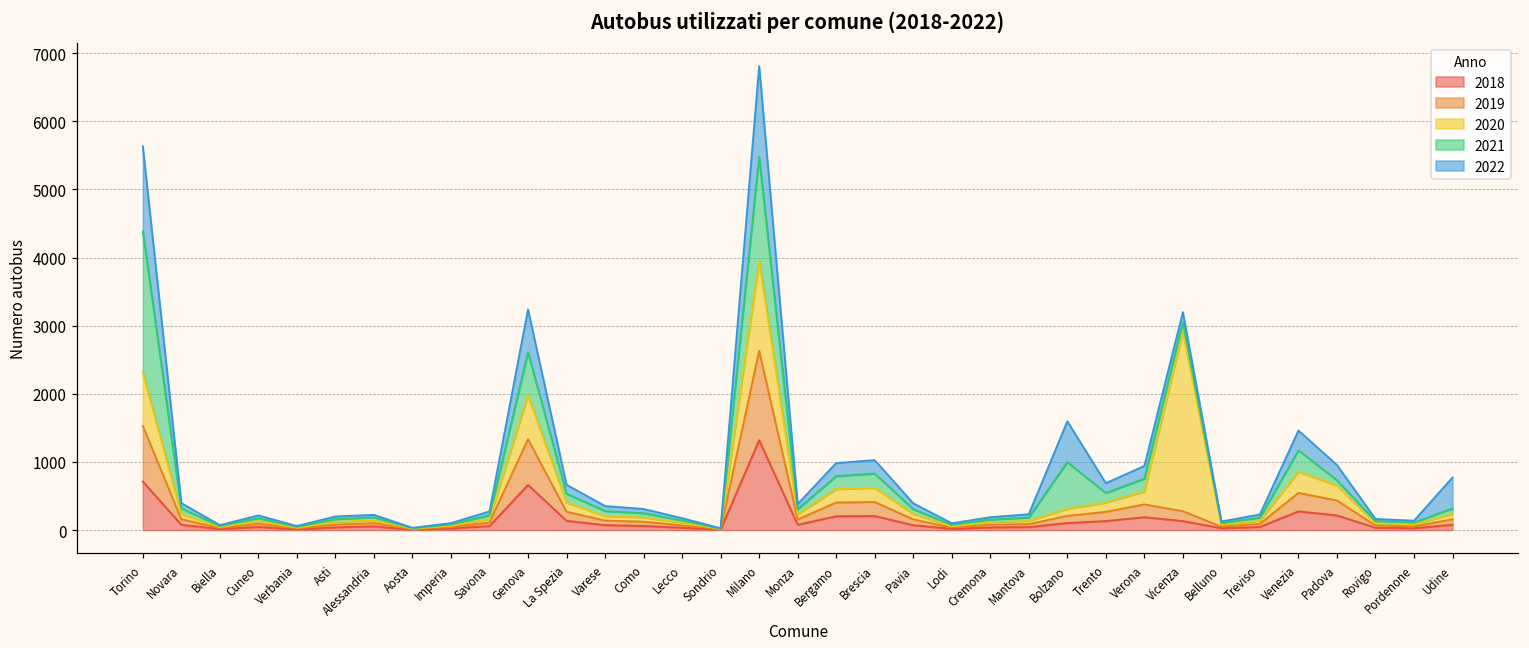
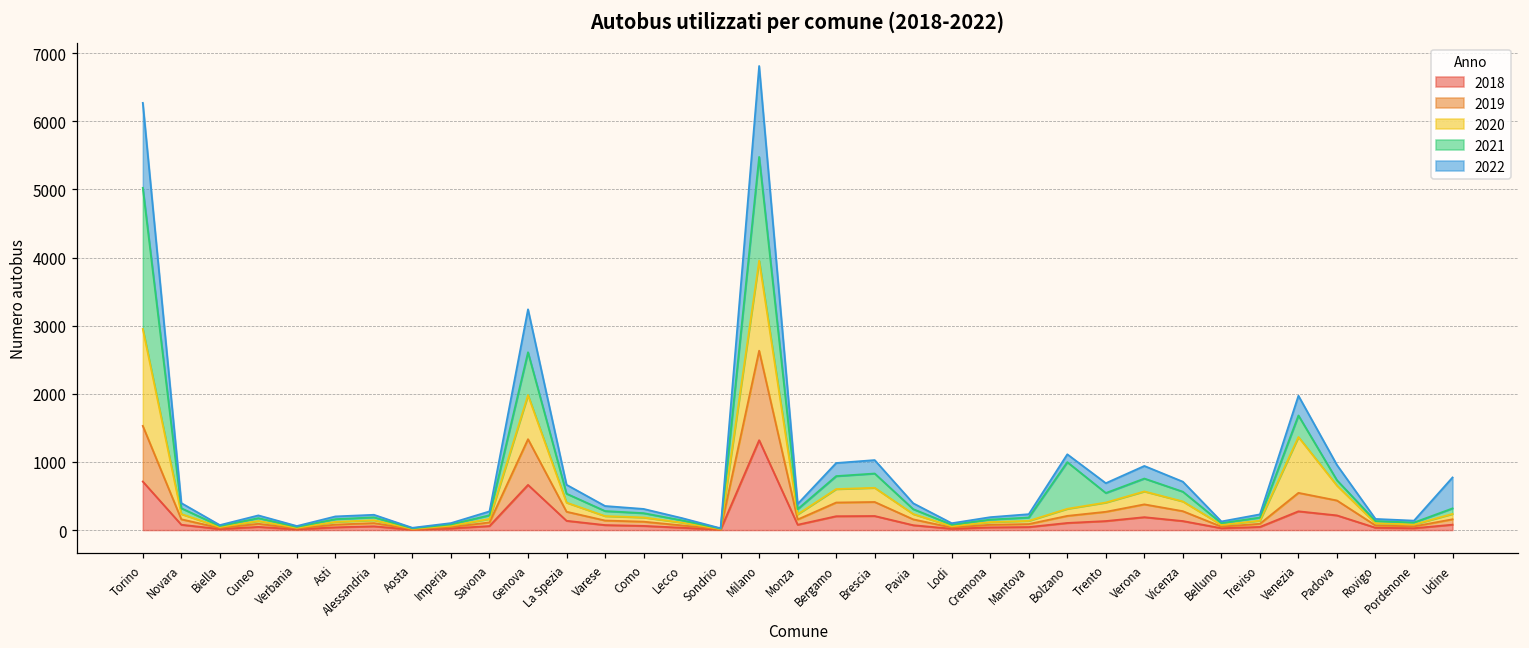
2020, Torino: 800 -> 1400
2022, Bolzano: 600 -> 100
2020, Vicenza: 2600 -> 100
2020, Venezia: 300 -> 800
